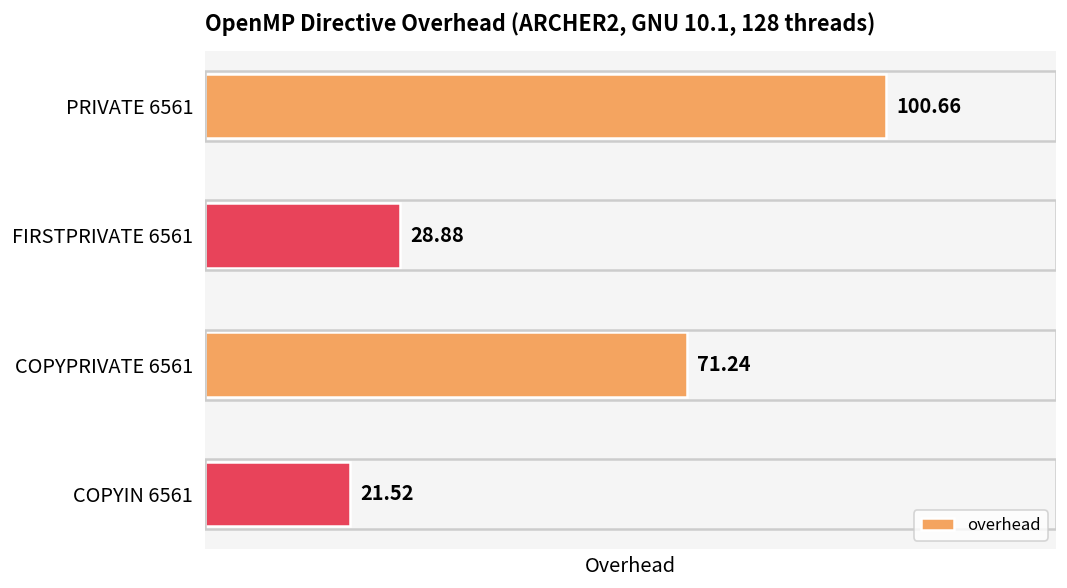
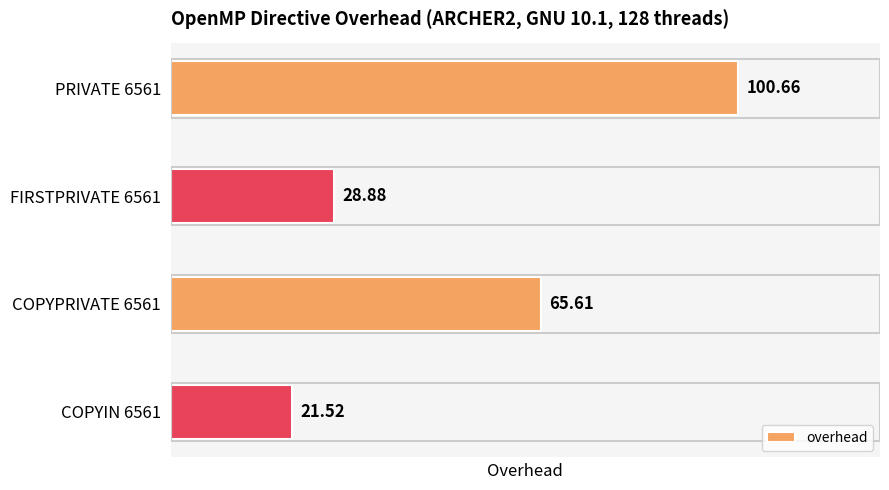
COPYPRIVATE 6561: 71.24 -> 65.61
